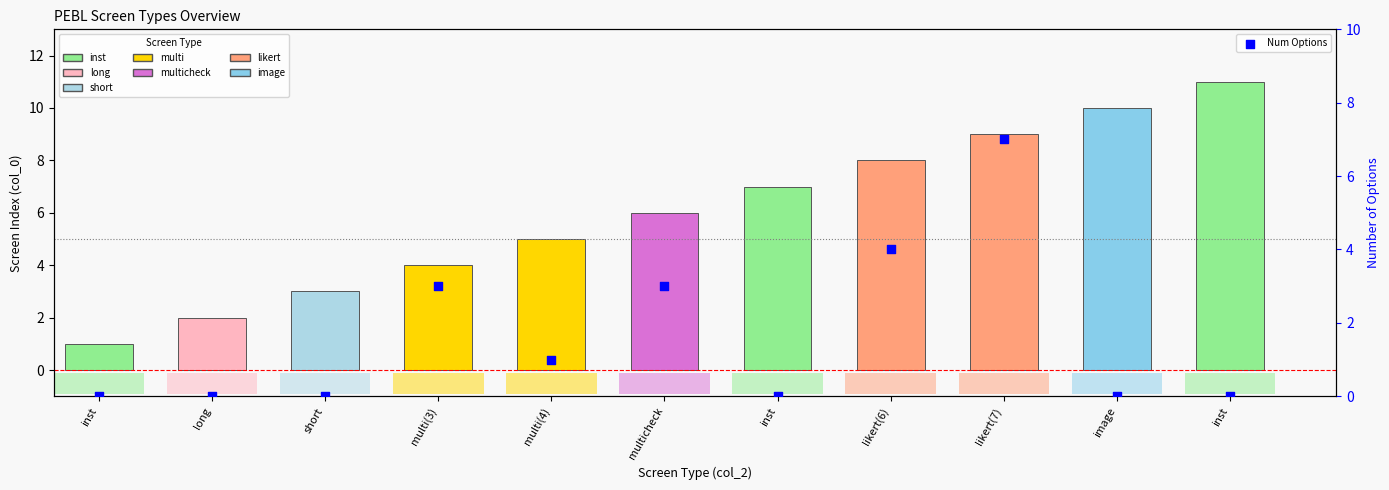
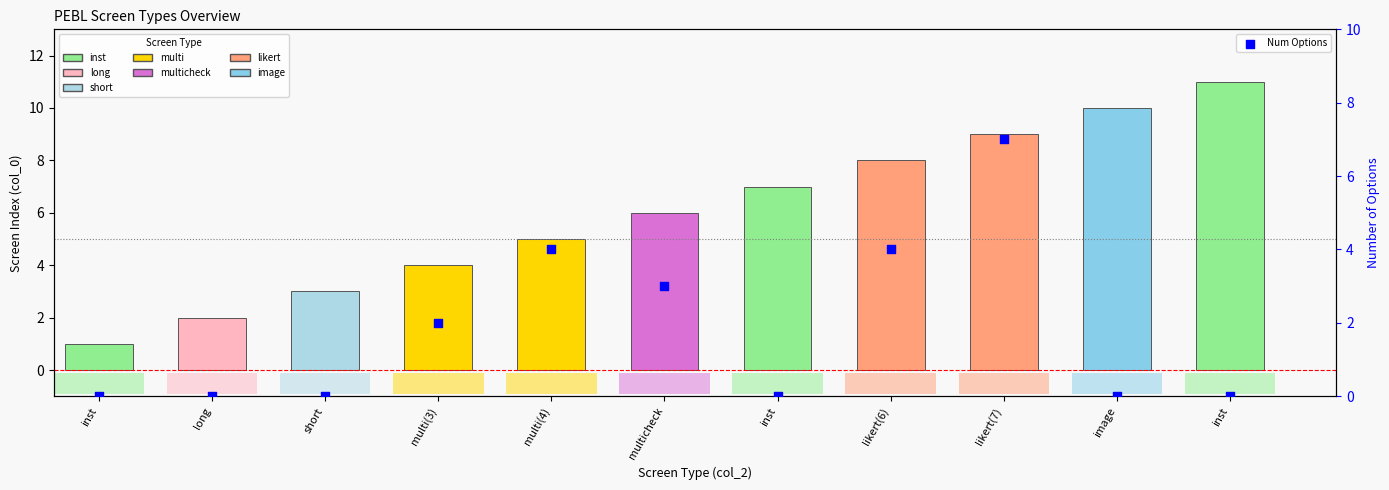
Num Options, multi(3): 3 -> 2
Num Options, multi(4): 1 -> 4
